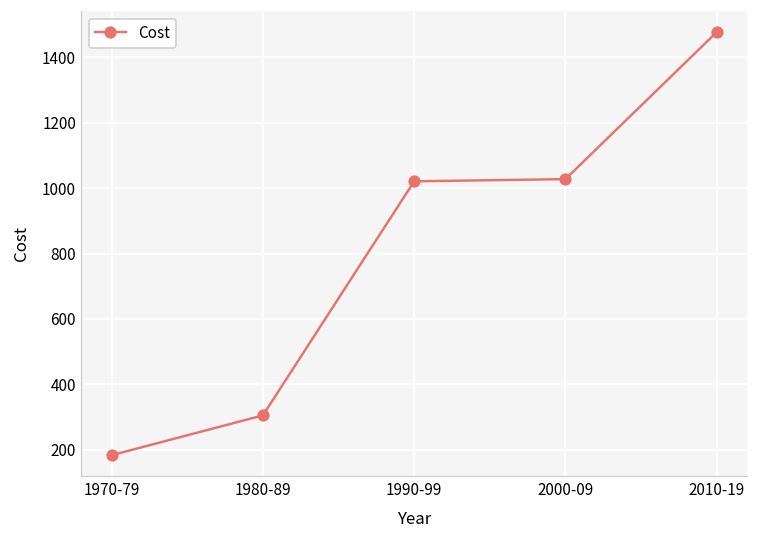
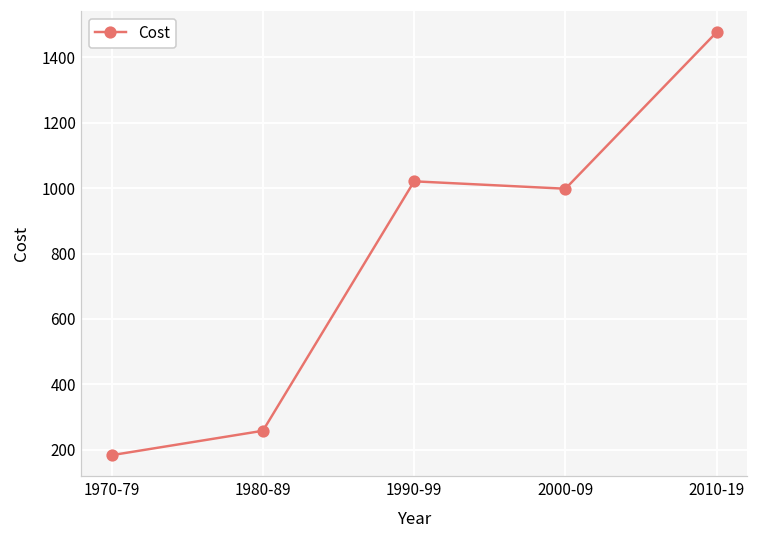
1980-89: 310 -> 260
2000-09: 1030 -> 1000
